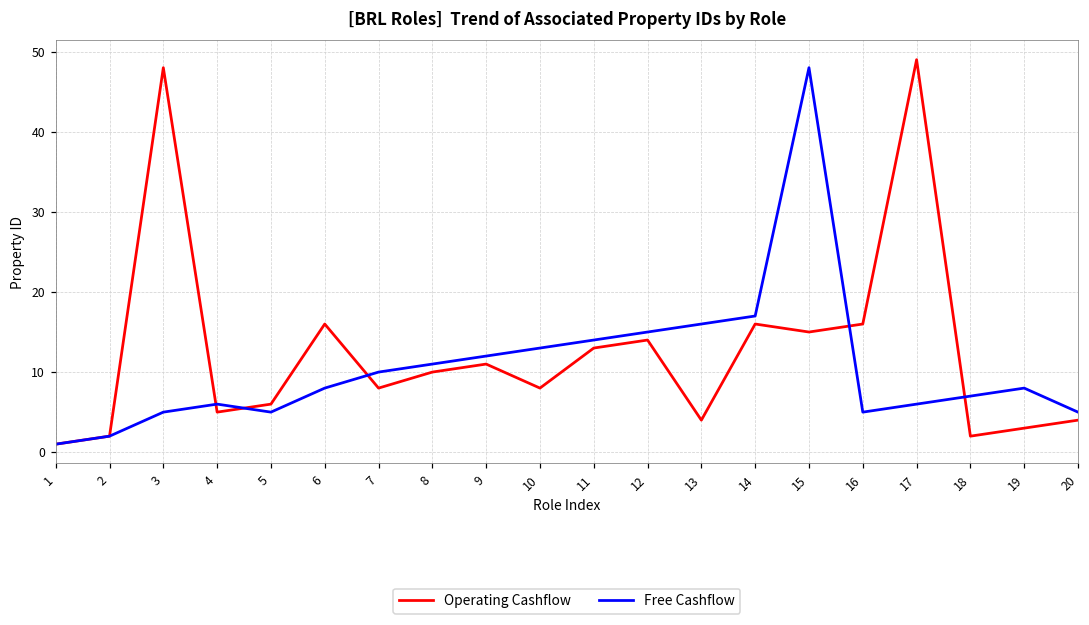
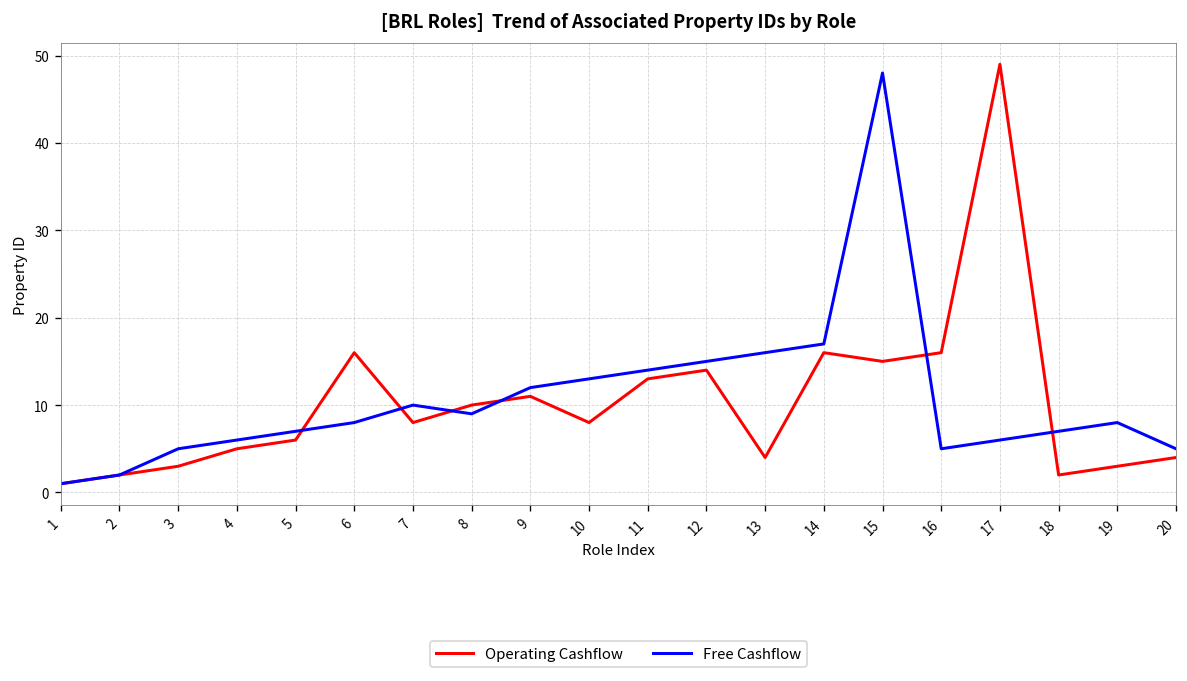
Operating Cashflow, 3: 48 -> 3
Free Cashflow, 5: 5 -> 7
Free Cashflow, 8: 11 -> 9
